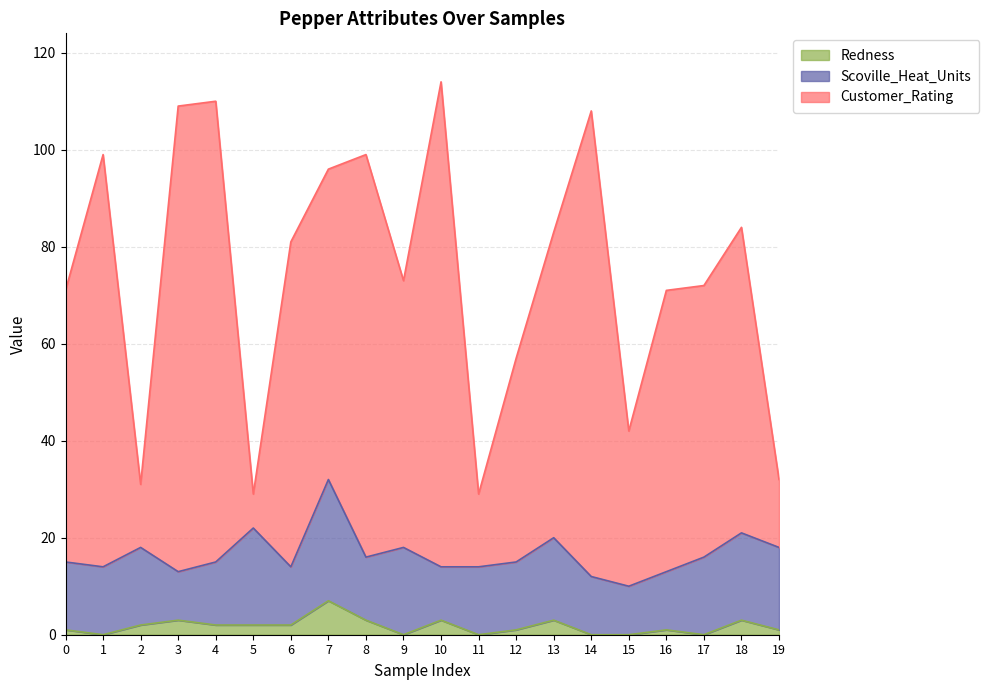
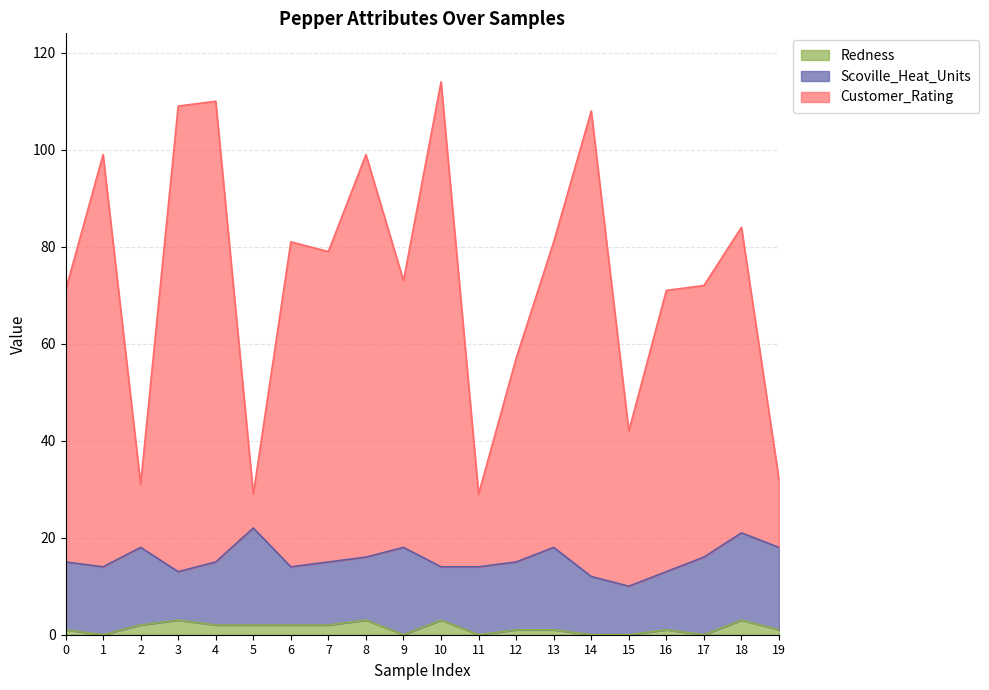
Redness, 7: 7 -> 2
Scoville_Heat_Units, 7: 25 -> 13
Redness, 13: 3 -> 1
